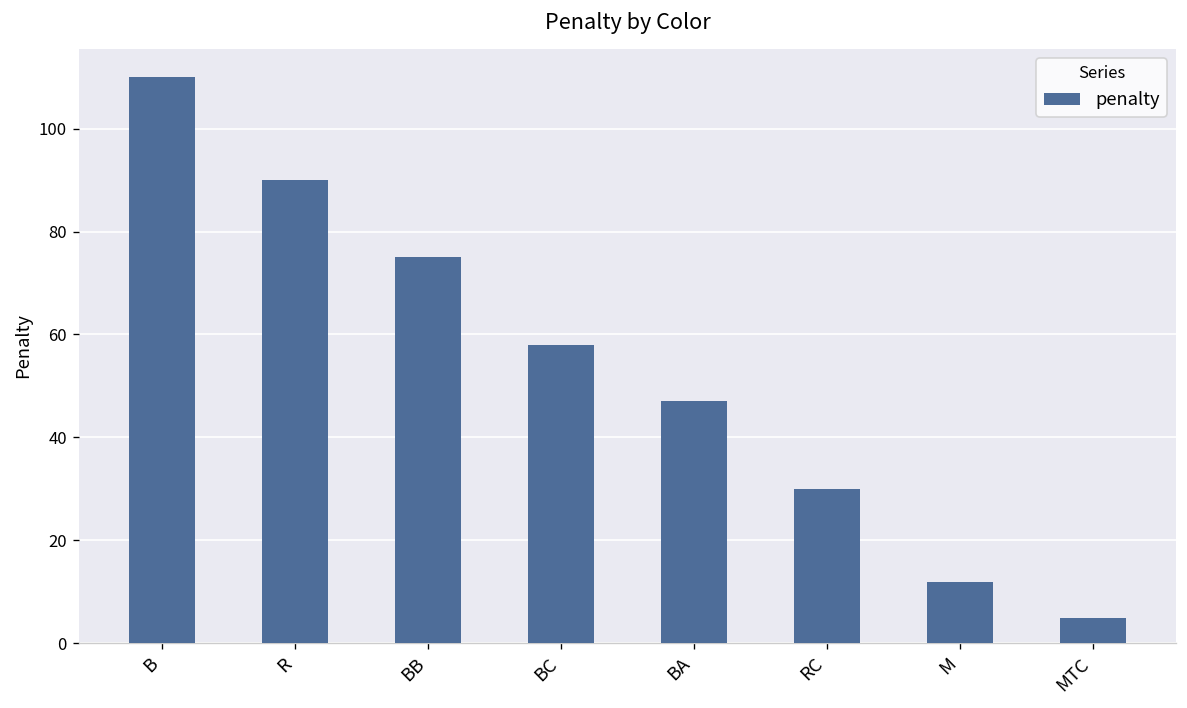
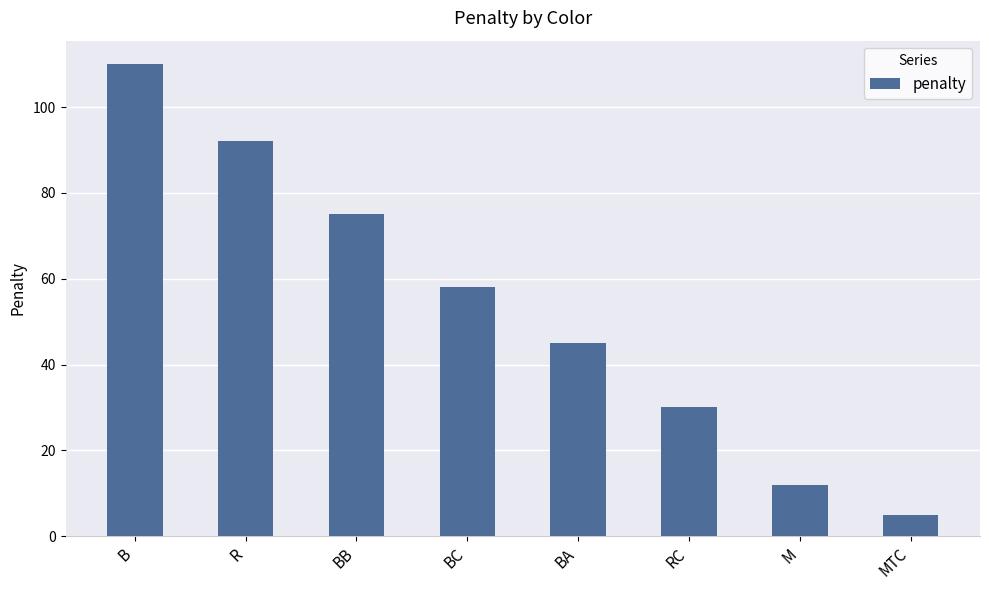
R: 90 -> 92
BA: 47 -> 45
